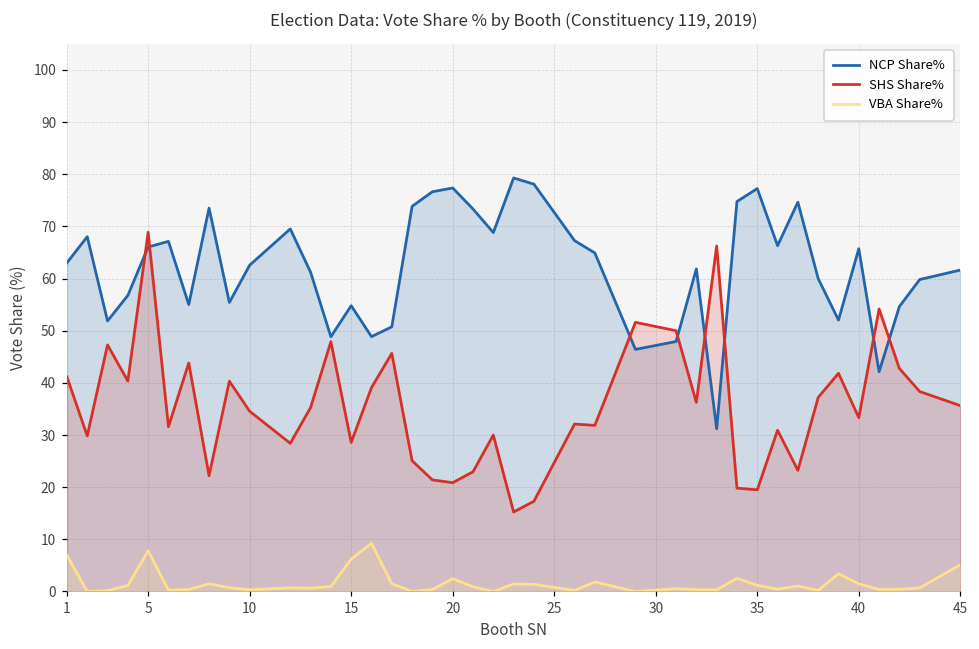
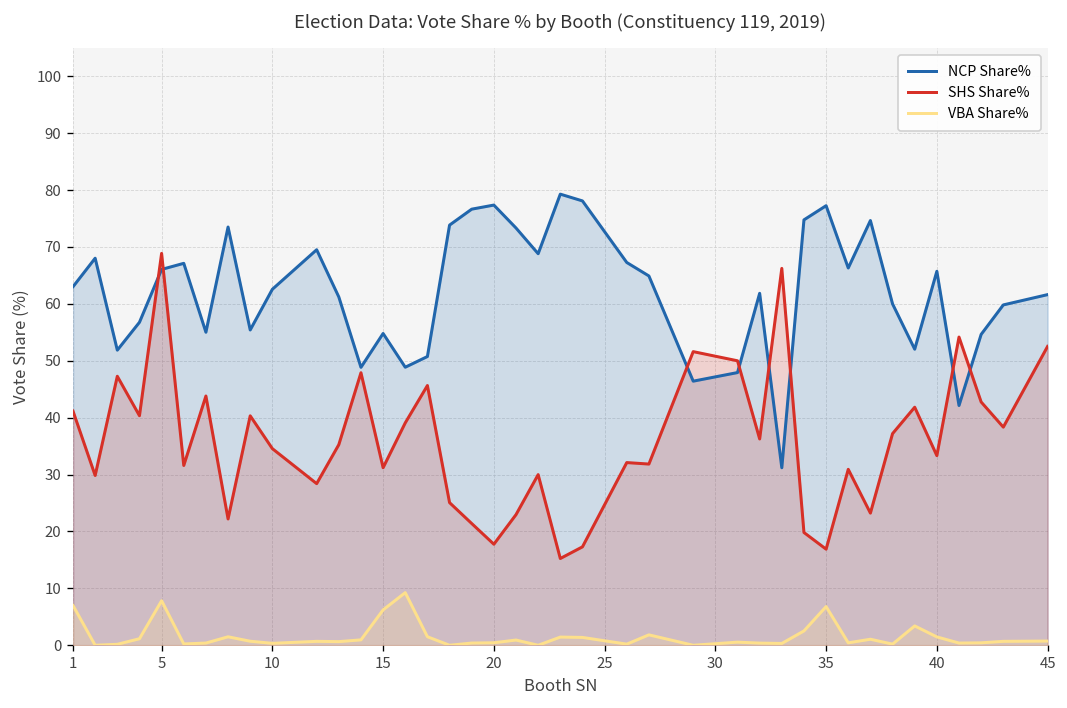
SHS Share%, 15: 29 -> 31
SHS Share%, 20: 21 -> 18
VBA Share%, 20: 2 -> 0
SHS Share%, 35: 19 -> 17
VBA Share%, 35: 1 -> 7
SHS Share%, 45: 36 -> 53
VBA Share%, 45: 5 -> 1
